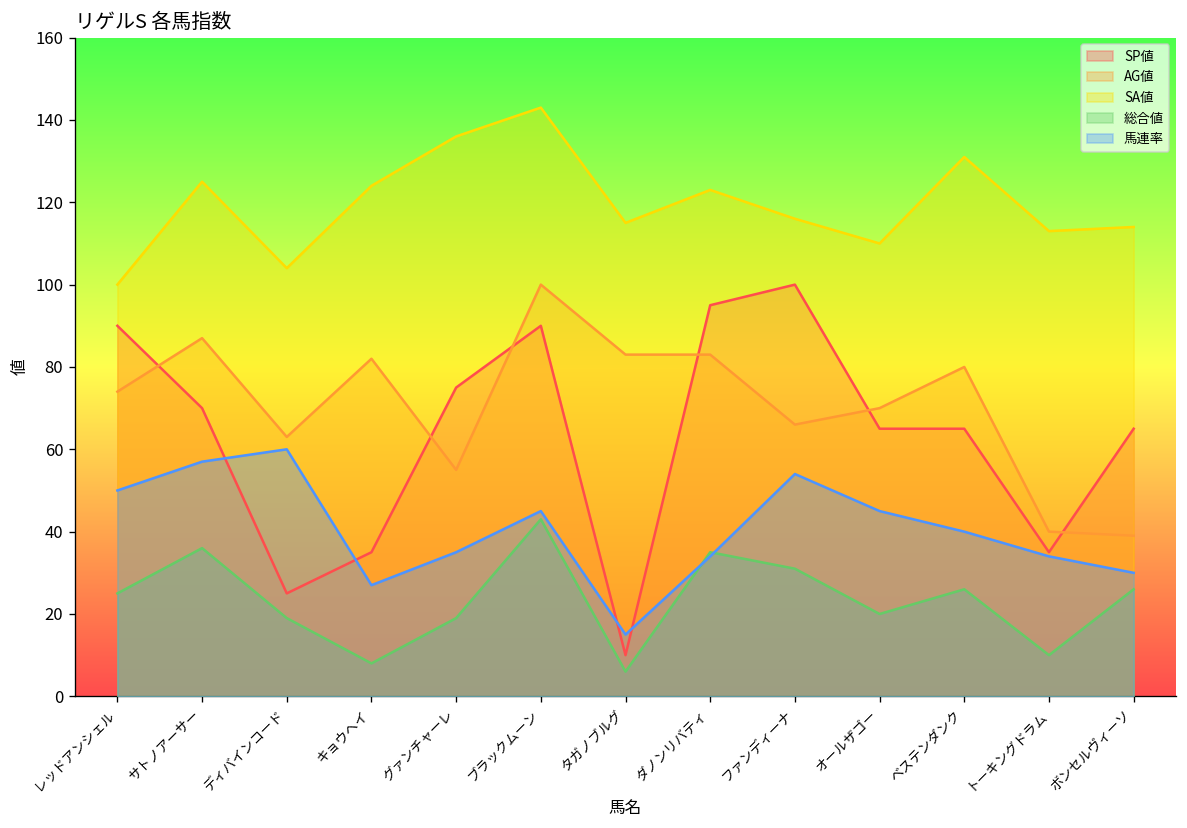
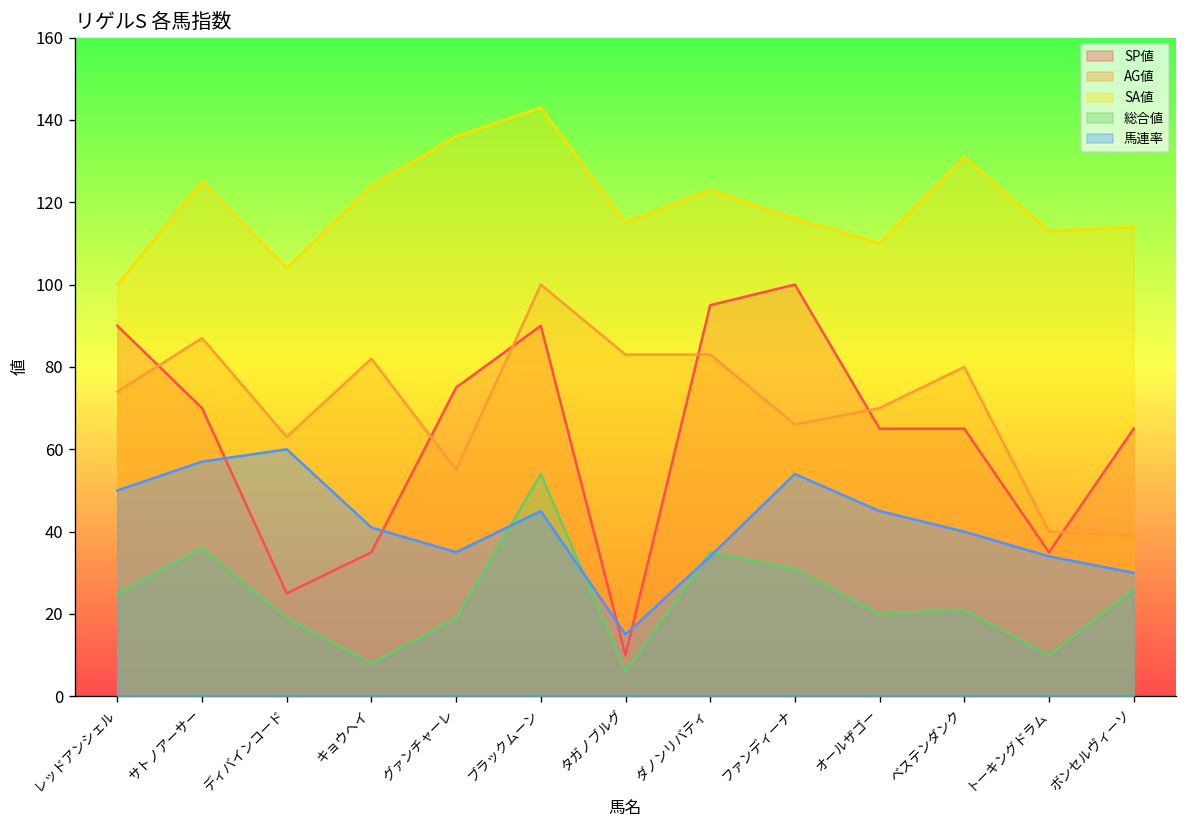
馬連率, キョウヘイ: 27 -> 41
総合値, ブラックムーン: 43 -> 54
総合値, ベステンダンク: 26 -> 21
